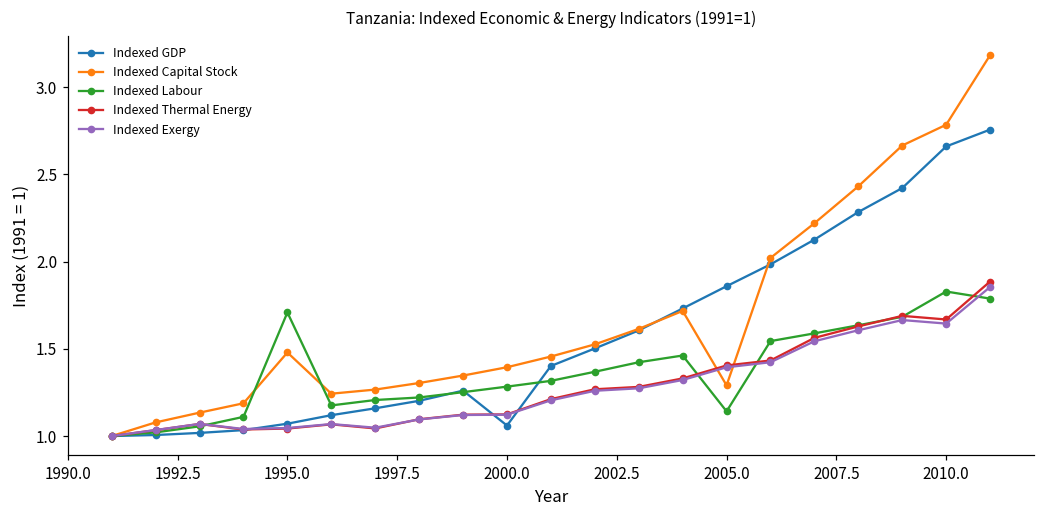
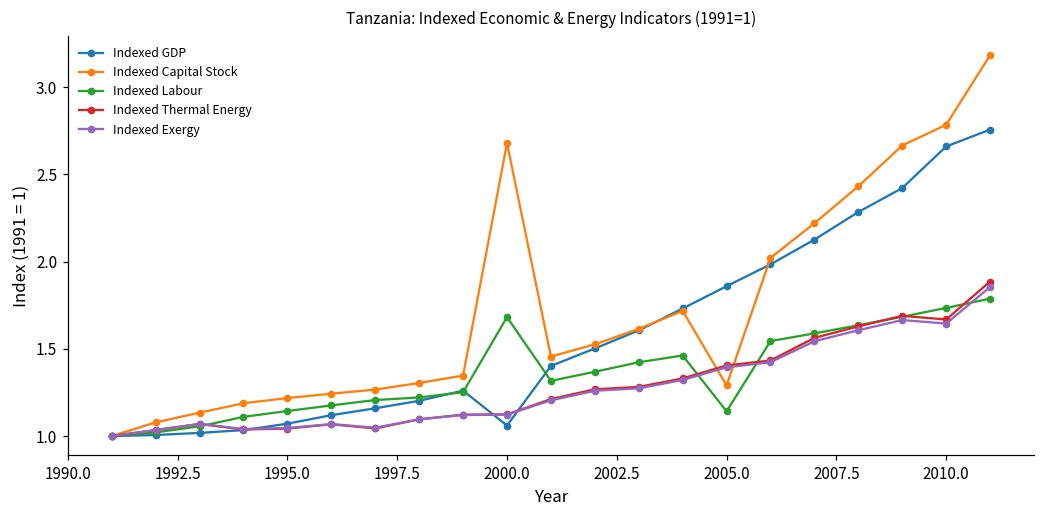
Indexed Capital Stock, 1995.0: 1.48 -> 1.22
Indexed Labour, 1995.0: 1.71 -> 1.14
Indexed Capital Stock, 2000.0: 1.39 -> 2.68
Indexed Labour, 2000.0: 1.28 -> 1.68
Indexed Labour, 2010.0: 1.83 -> 1.73
